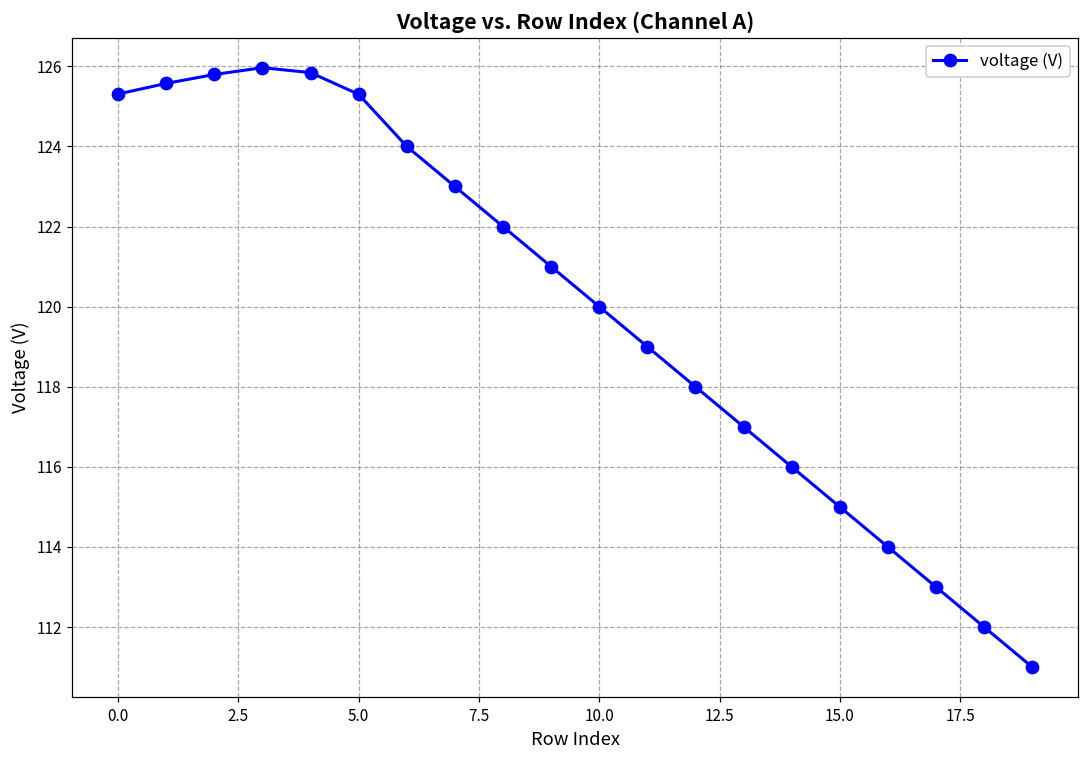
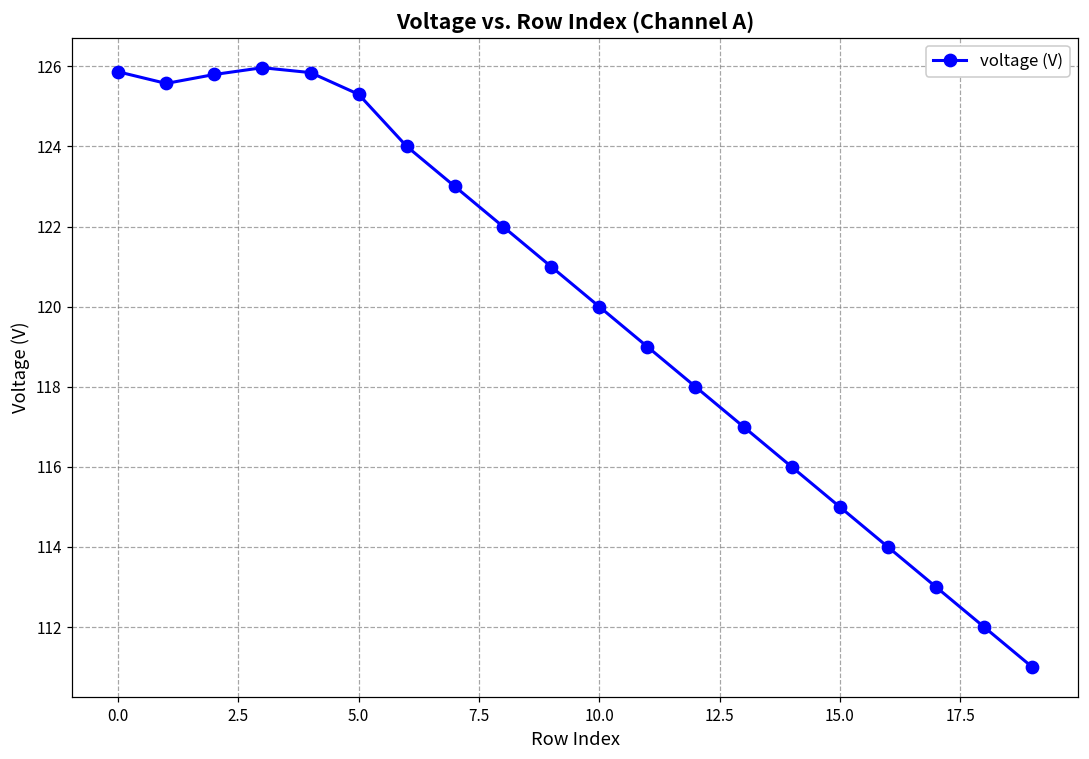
0.0: 125.3 -> 125.9
